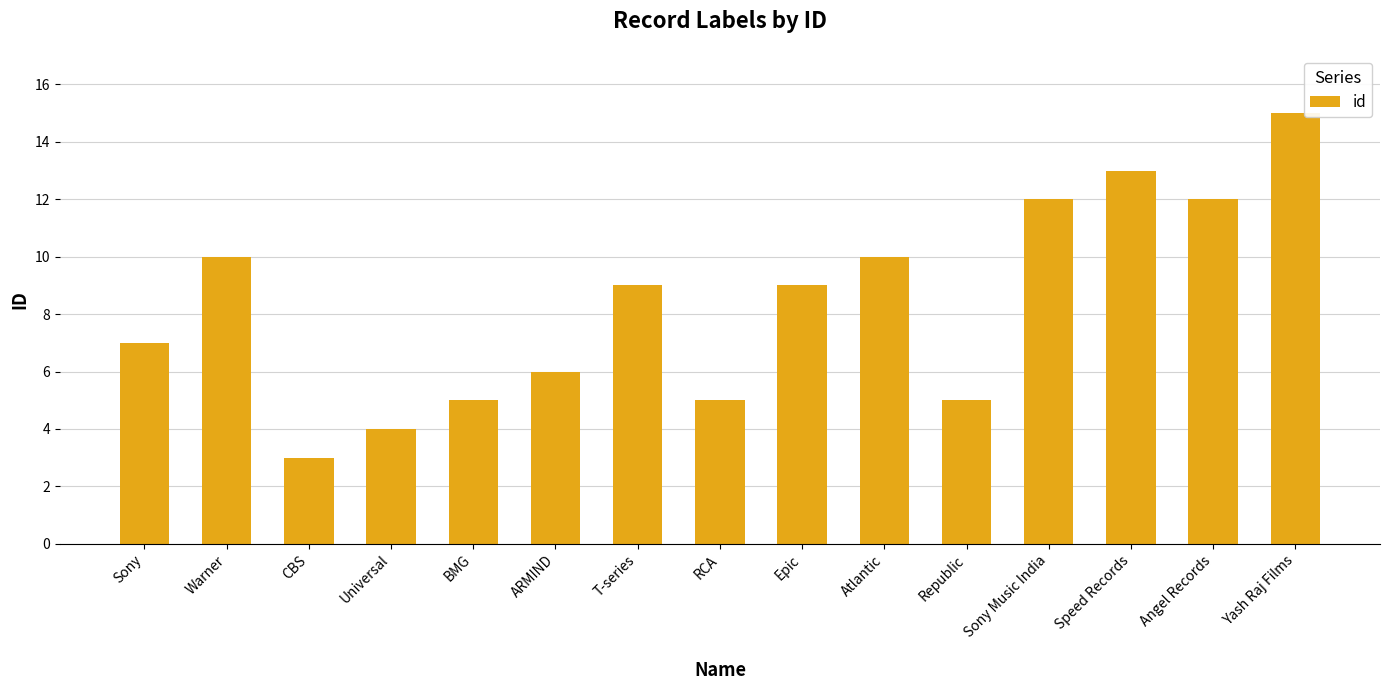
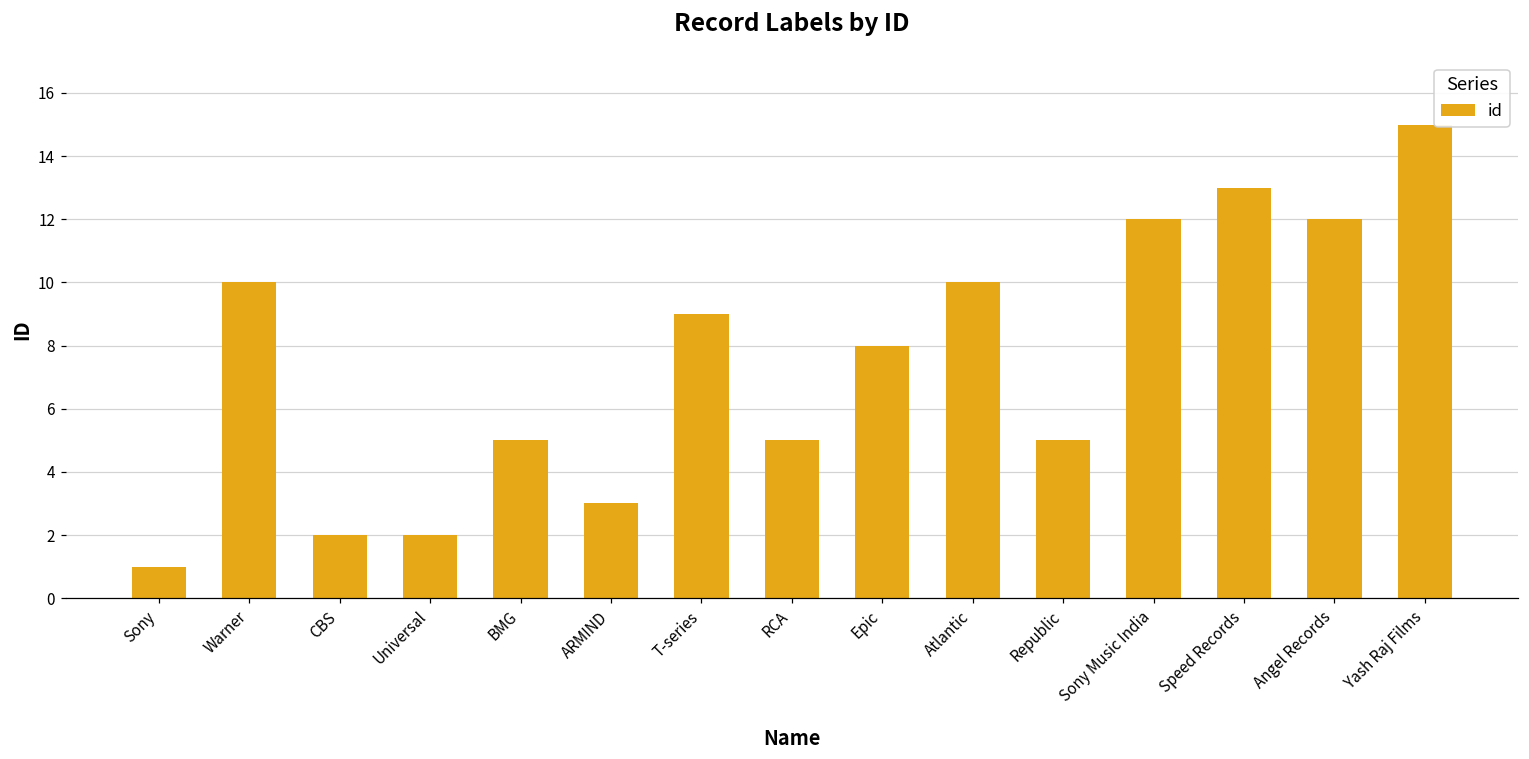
Sony: 7 -> 1
CBS: 3 -> 2
Universal: 4 -> 2
ARMIND: 6 -> 3
Epic: 9 -> 8
